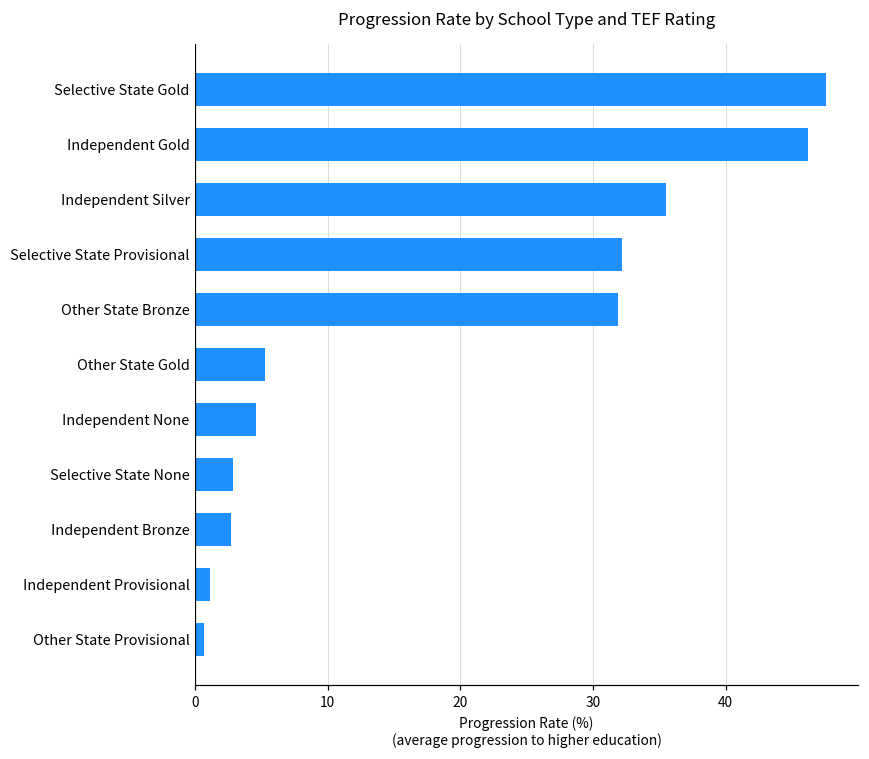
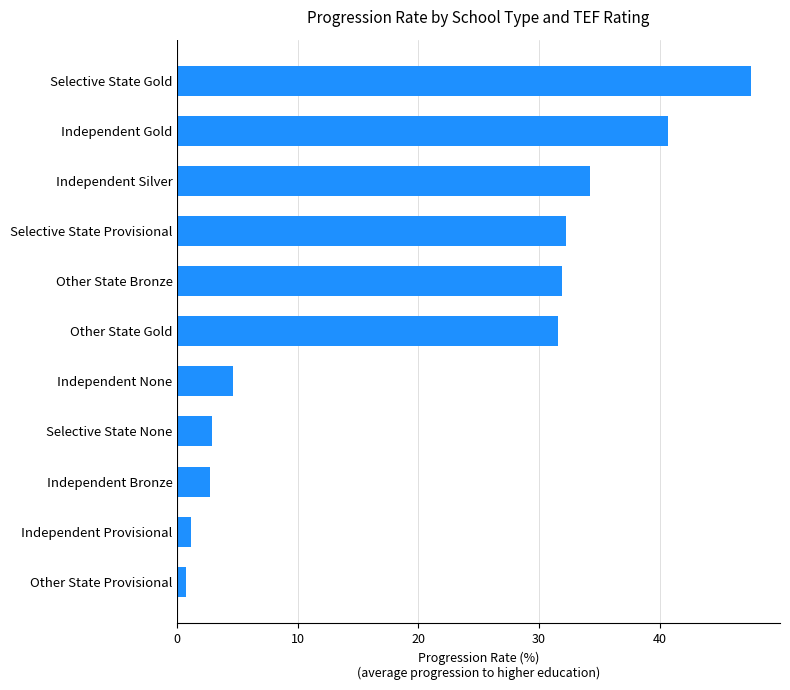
Independent Gold: 46.2 -> 40.7
Independent Silver: 35.5 -> 34.2
Other State Gold: 5.3 -> 31.6
